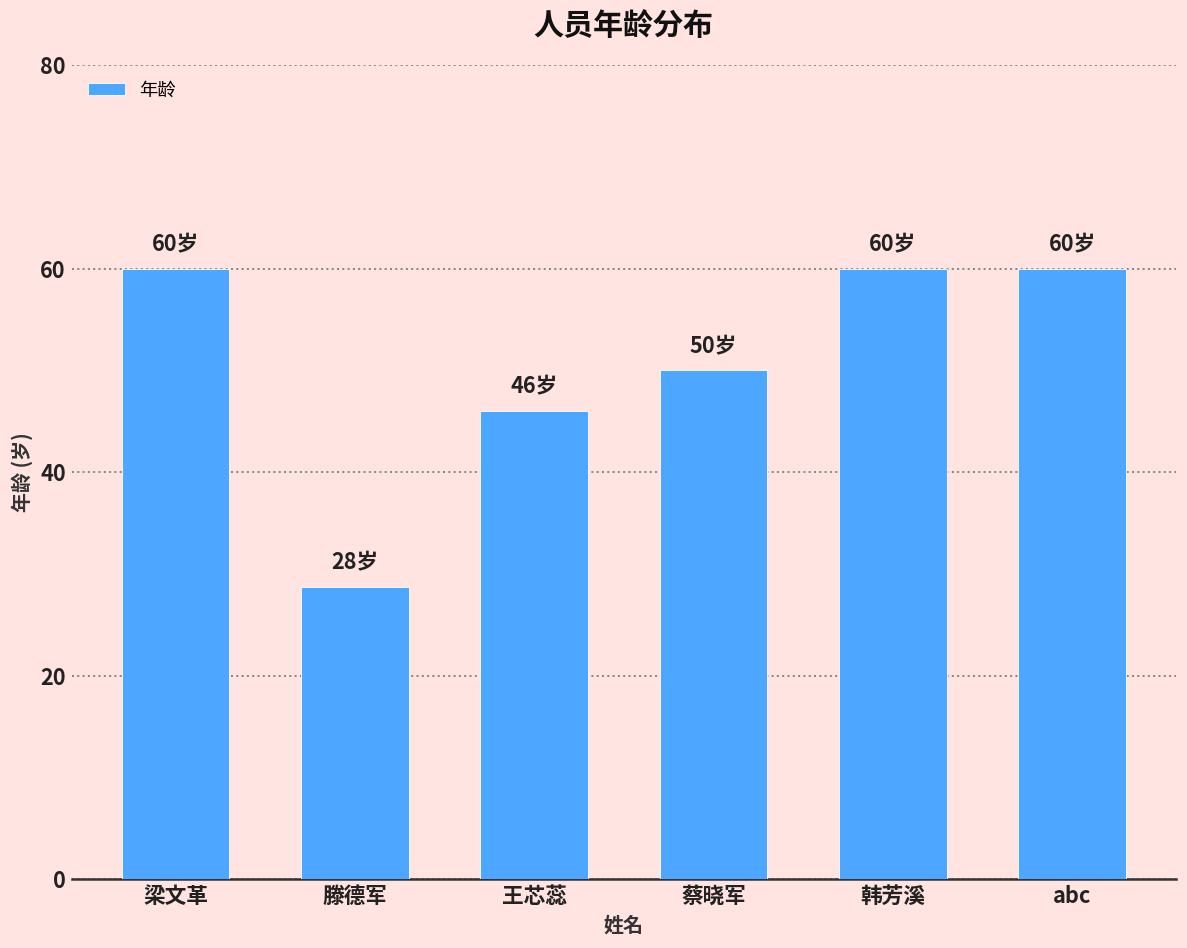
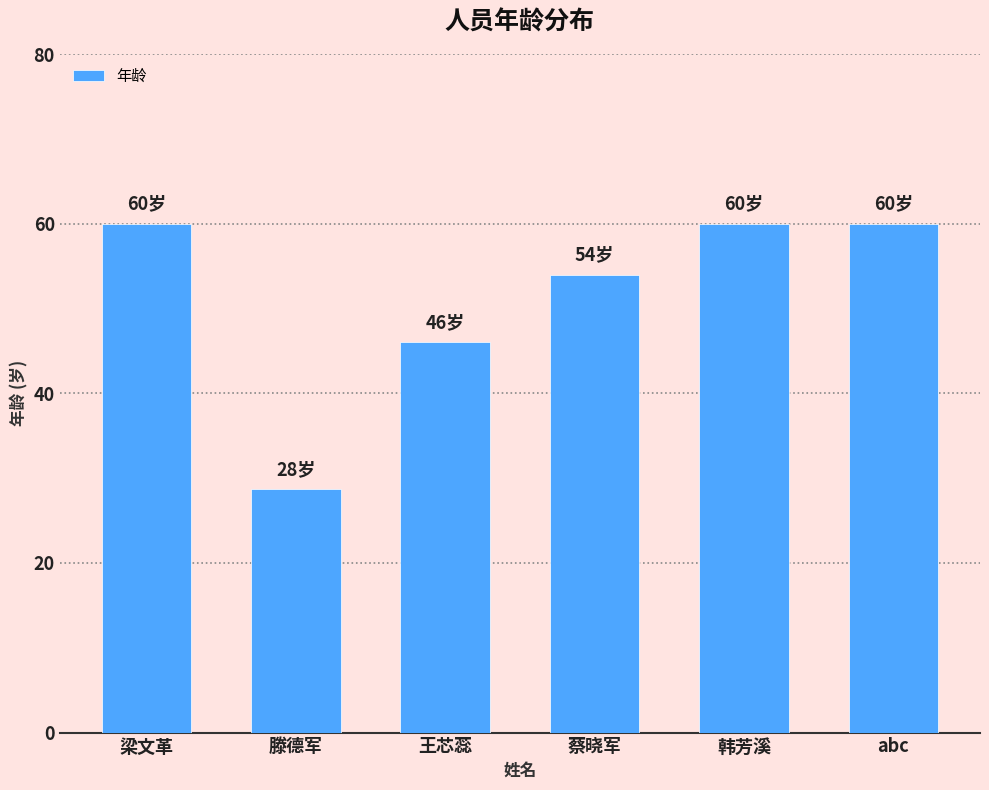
蔡晓军: 50岁 -> 54岁
